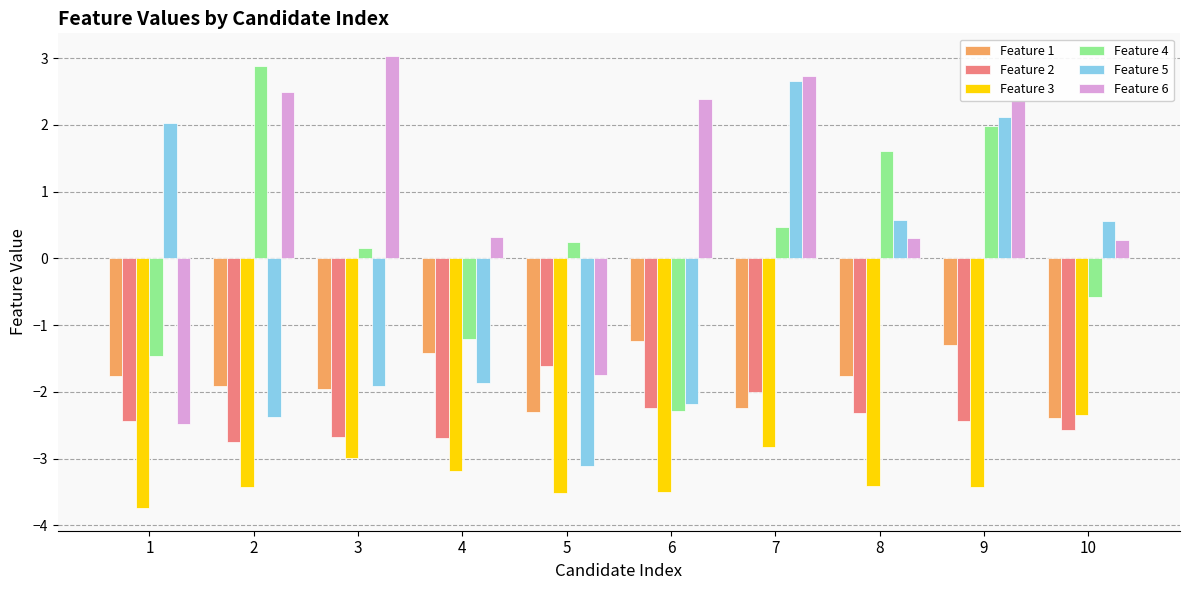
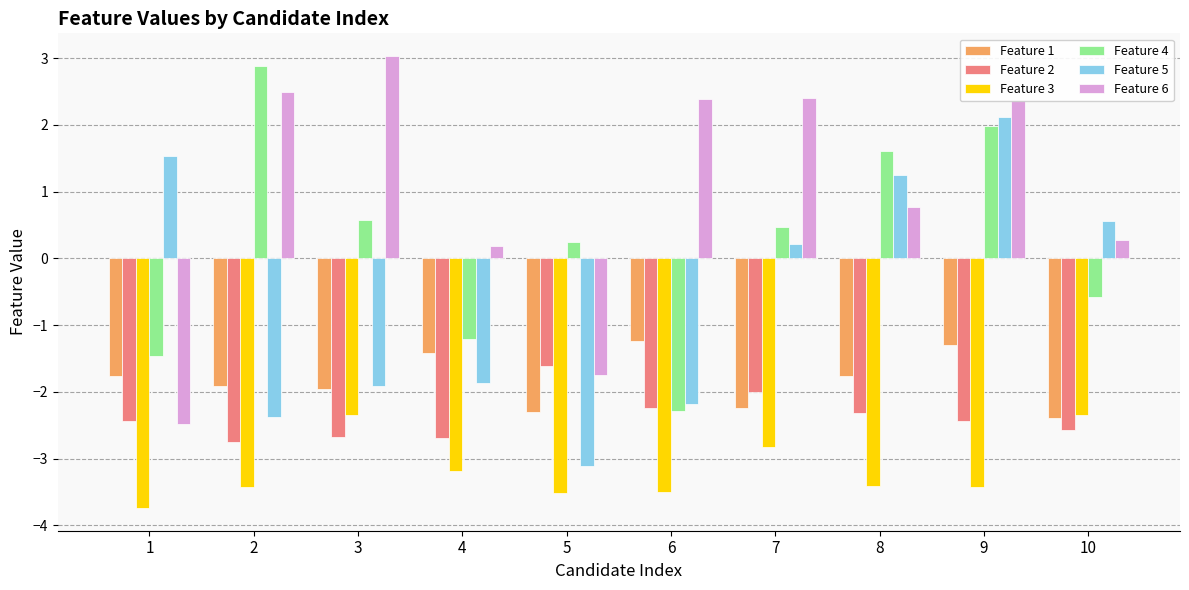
Feature 5, 1: 2.0 -> 1.5
Feature 3, 3: -3.0 -> -2.3
Feature 4, 3: 0.1 -> 0.6
Feature 6, 4: 0.3 -> 0.2
Feature 5, 7: 2.7 -> 0.2
Feature 6, 7: 2.7 -> 2.4
Feature 5, 8: 0.6 -> 1.2
Feature 6, 8: 0.3 -> 0.8
